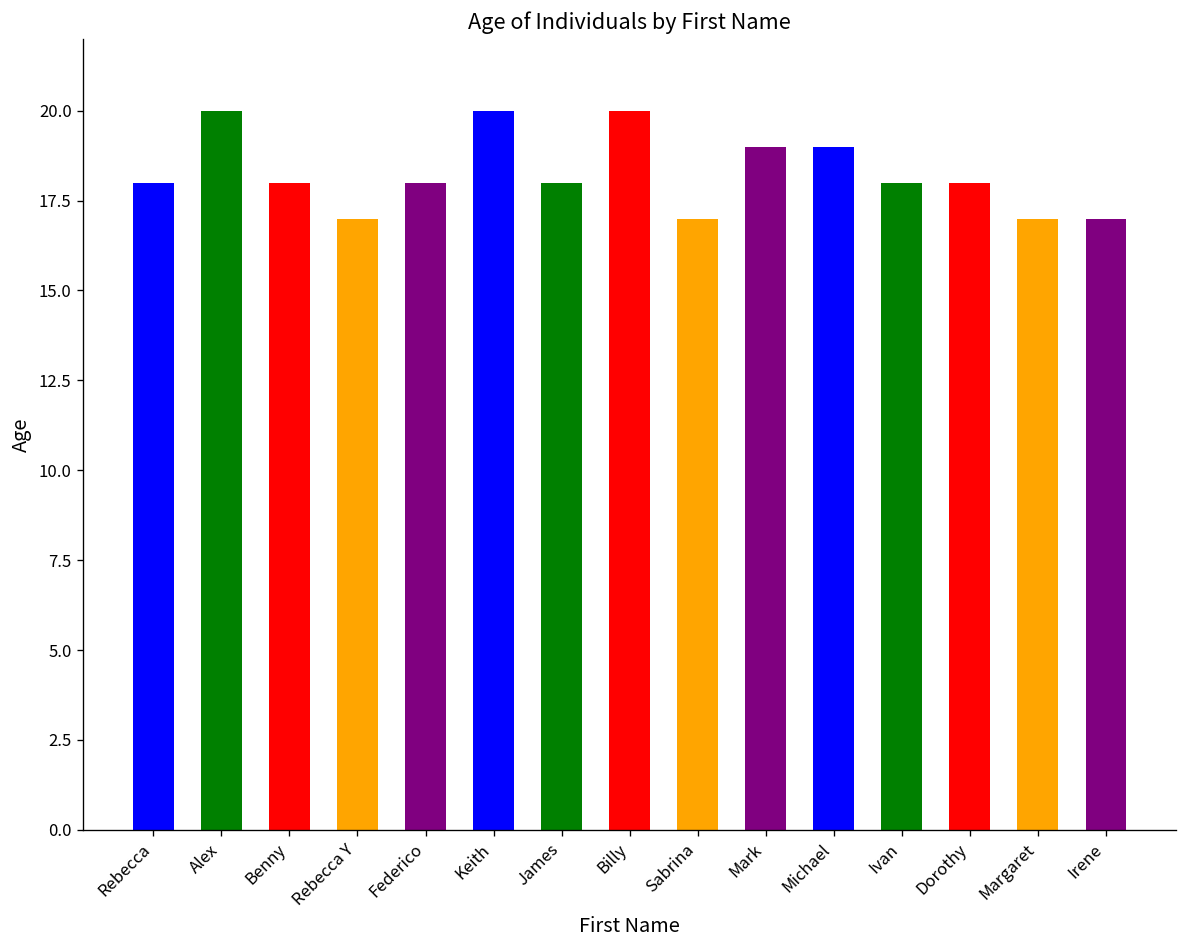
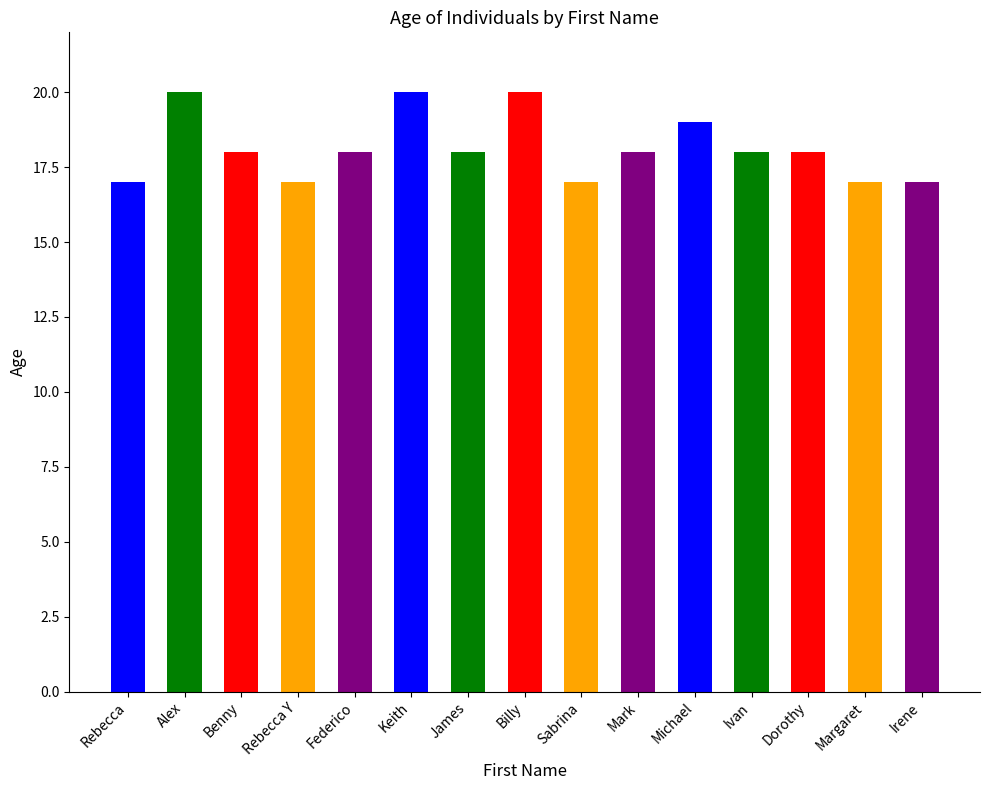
Rebecca: 18 -> 17
Mark: 19 -> 18
